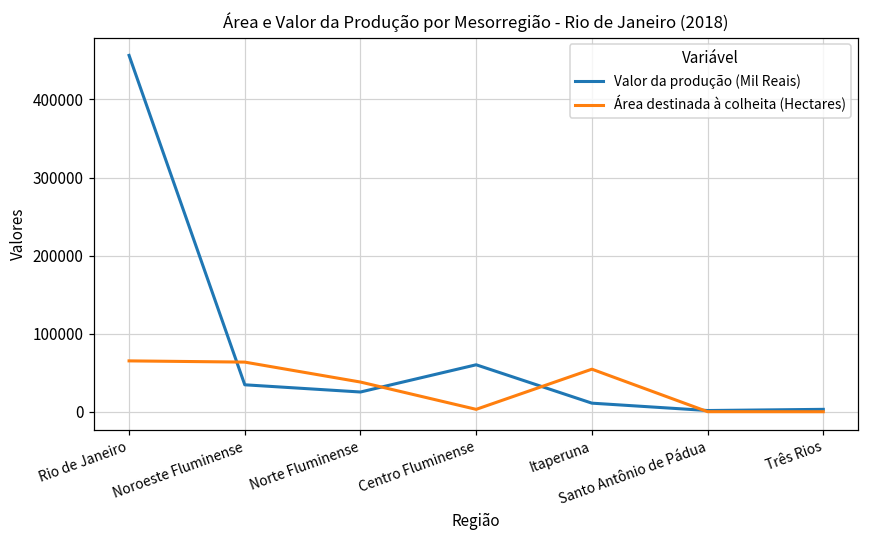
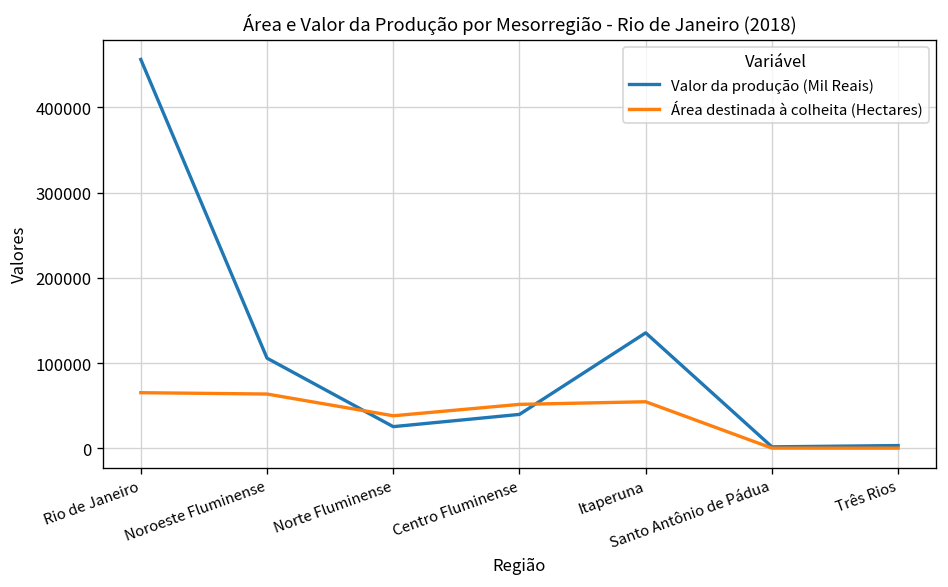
Valor da produção (Mil Reais), Noroeste Fluminense: 30000 -> 110000
Valor da produção (Mil Reais), Centro Fluminense: 60000 -> 40000
Área destinada à colheita (Hectares), Centro Fluminense: 0 -> 50000
Valor da produção (Mil Reais), Itaperuna: 10000 -> 140000
